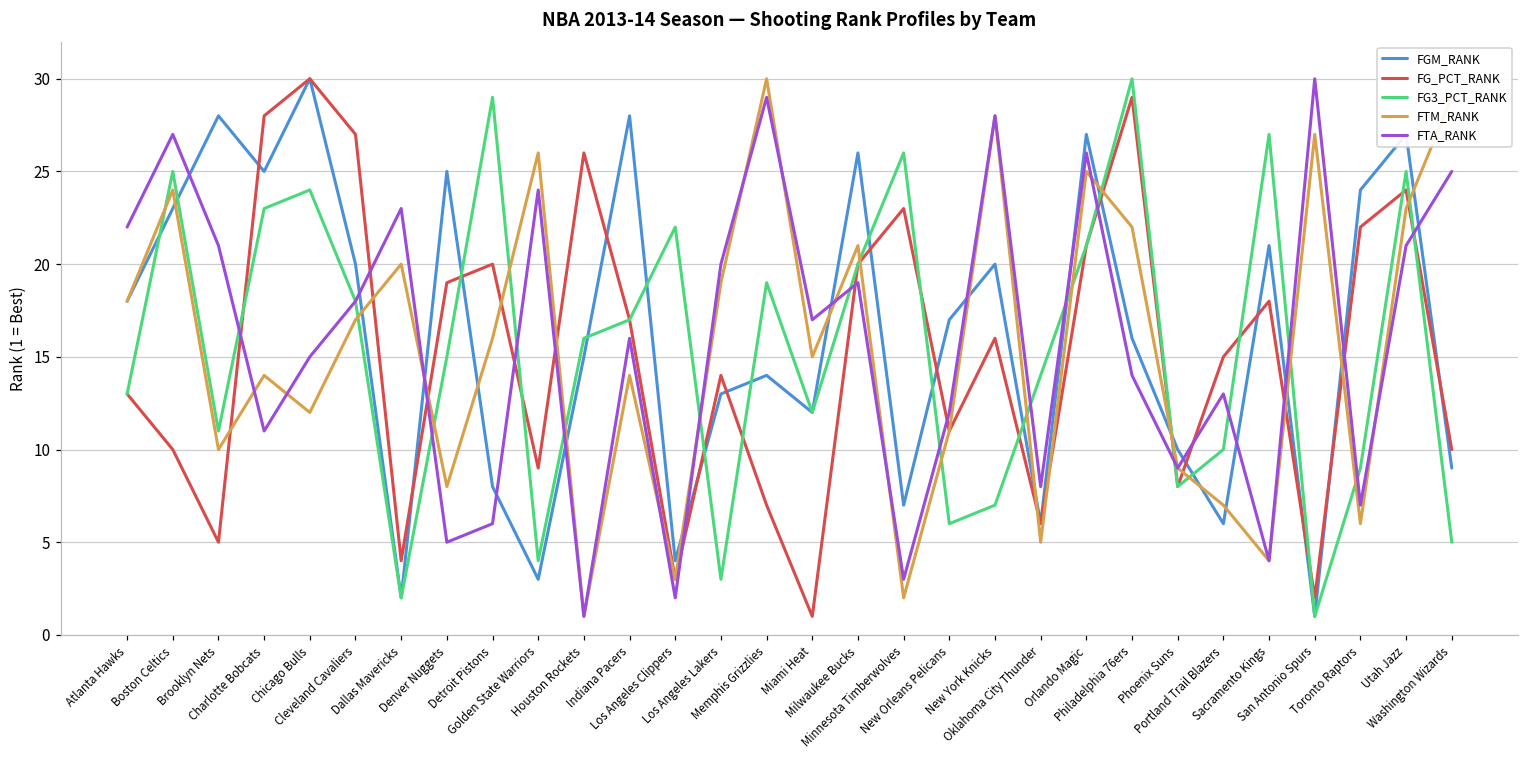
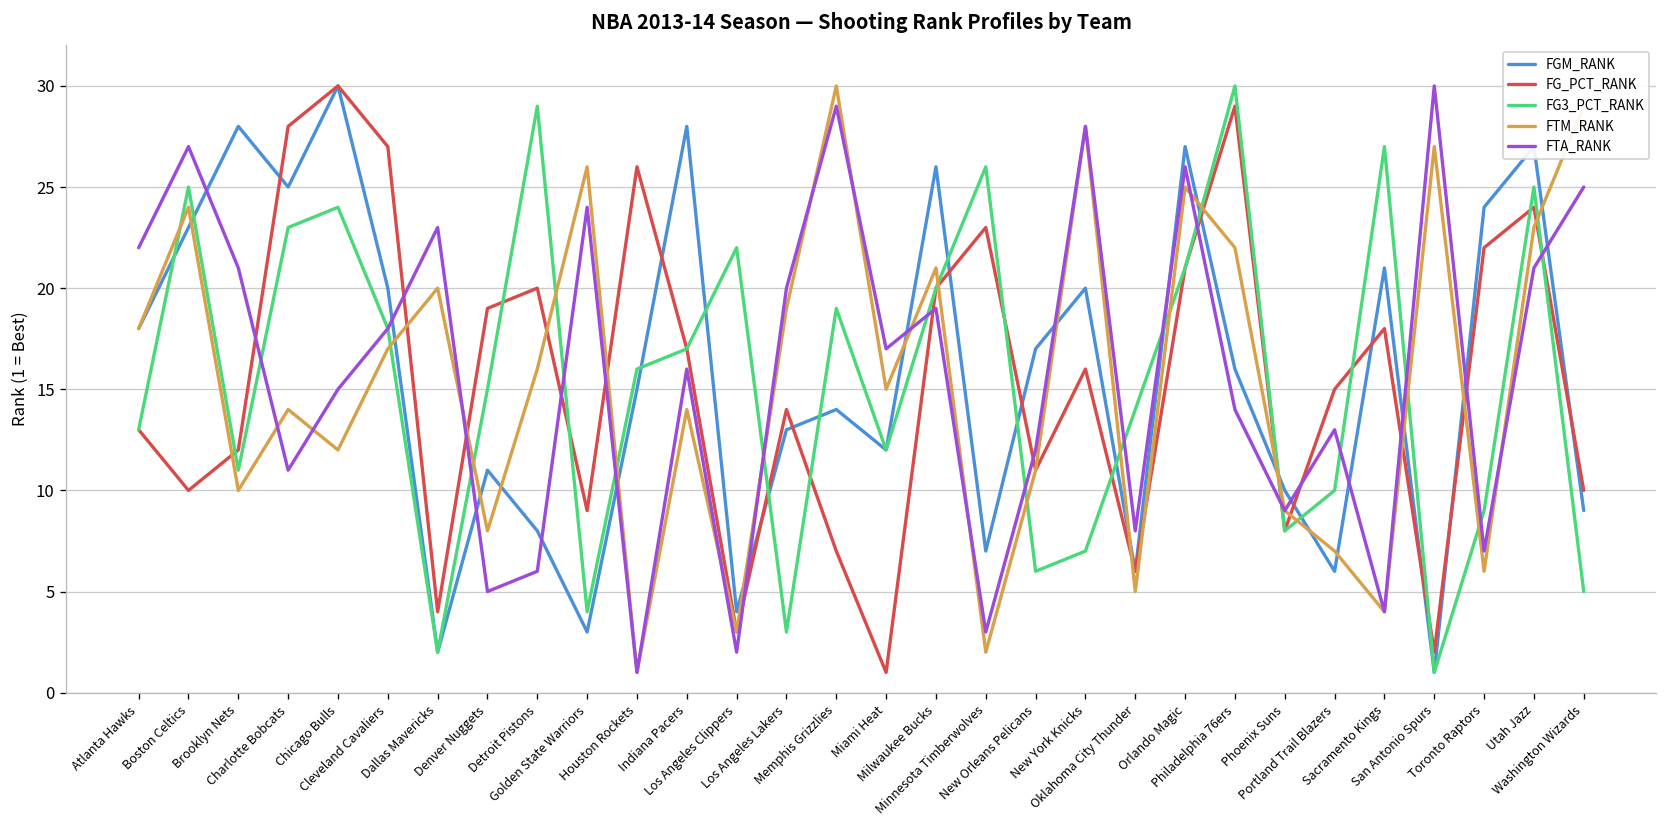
FG_PCT_RANK, Brooklyn Nets: 5 -> 12
FGM_RANK, Denver Nuggets: 25 -> 11
